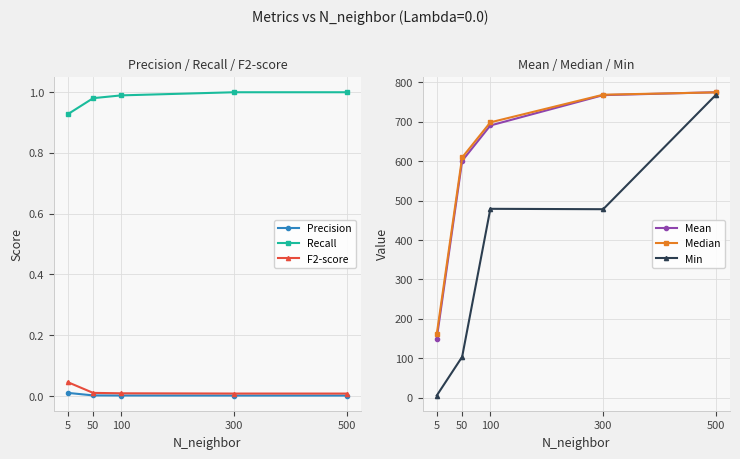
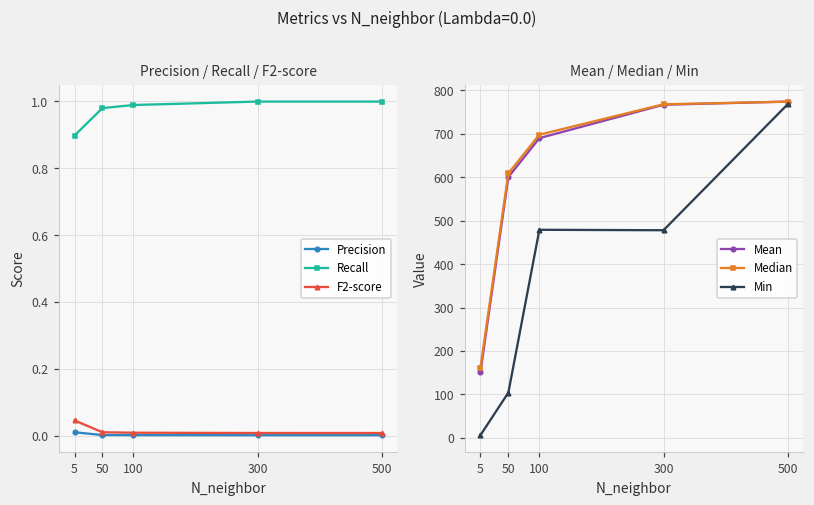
Precision / Recall / F2-score, Recall, 5: 0.93 -> 0.90
